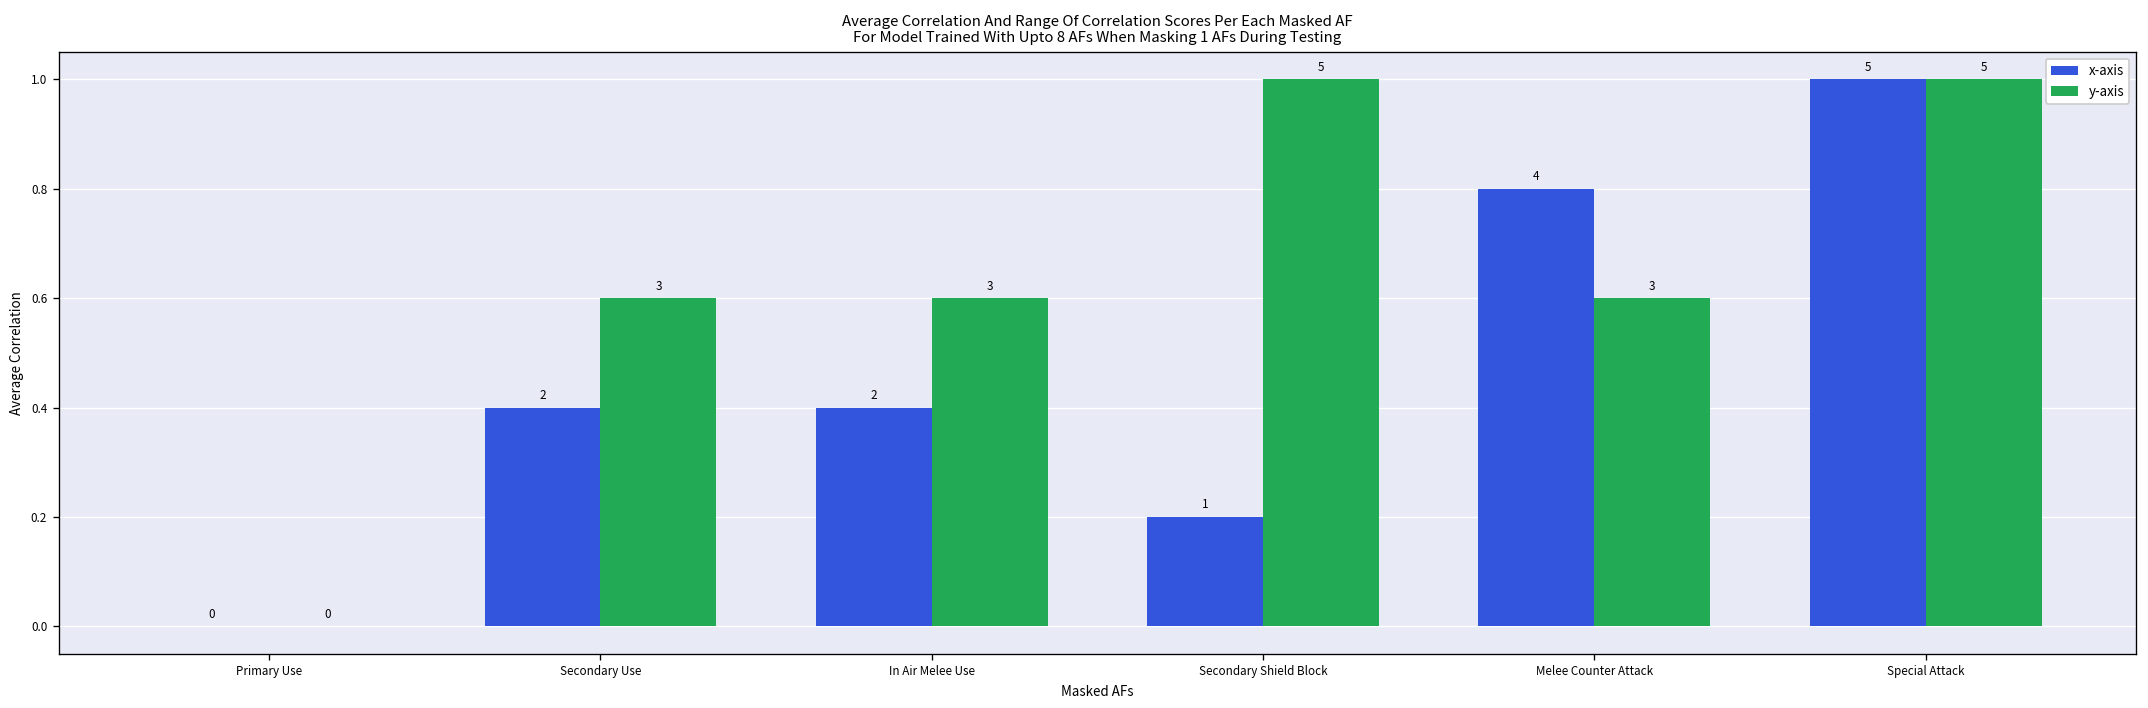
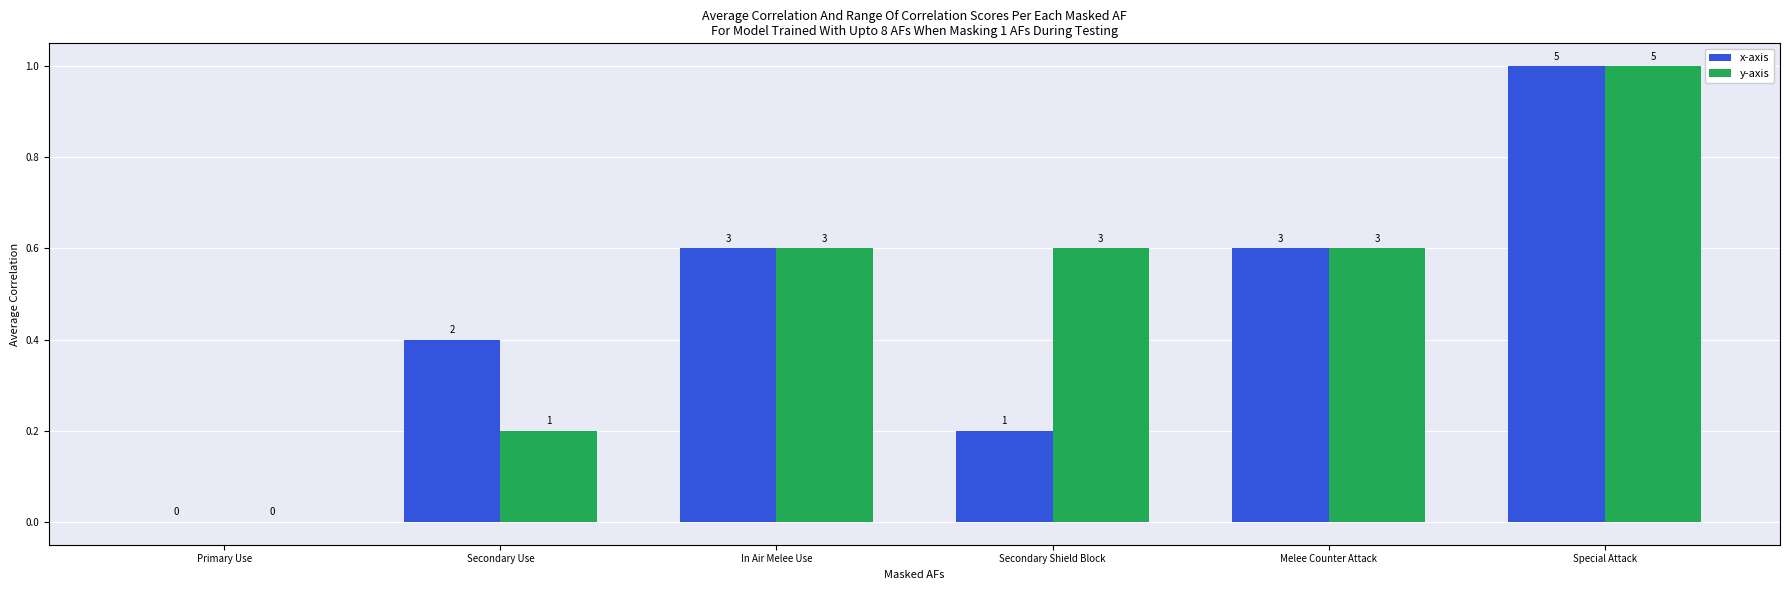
y-axis, Secondary Use: 3 -> 1
x-axis, In Air Melee Use: 2 -> 3
y-axis, Secondary Shield Block: 5 -> 3
x-axis, Melee Counter Attack: 4 -> 3
